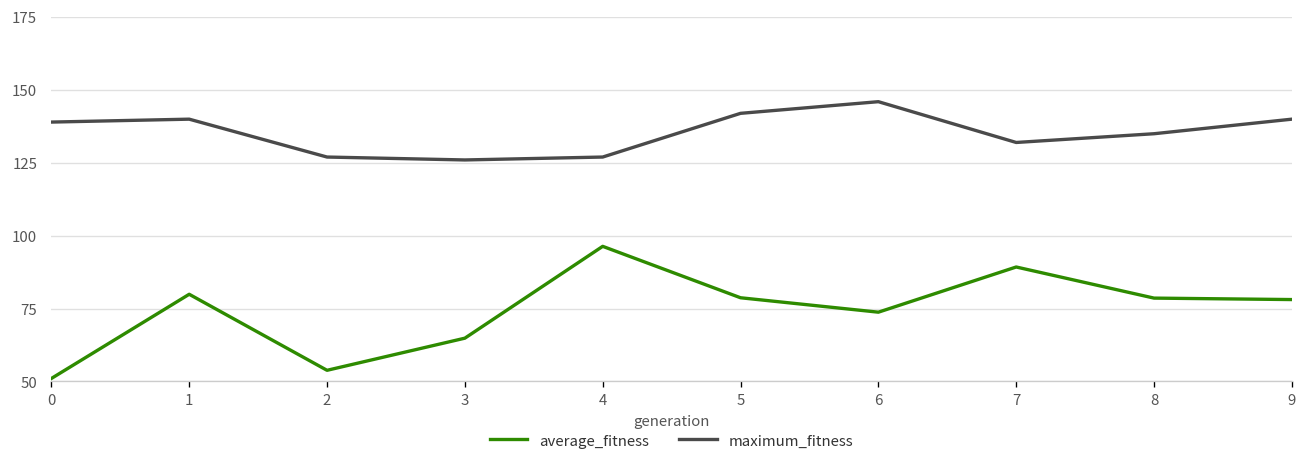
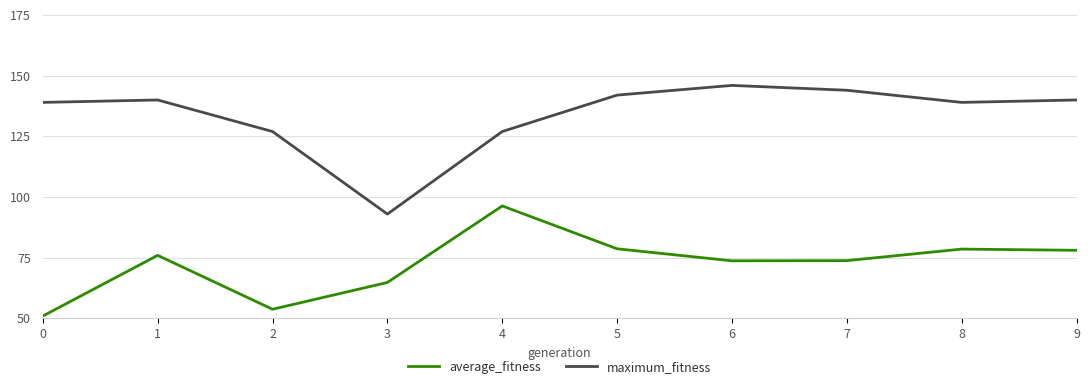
average_fitness, 1: 80 -> 76
maximum_fitness, 3: 126 -> 93
average_fitness, 7: 89 -> 74
maximum_fitness, 7: 132 -> 144
maximum_fitness, 8: 135 -> 139
